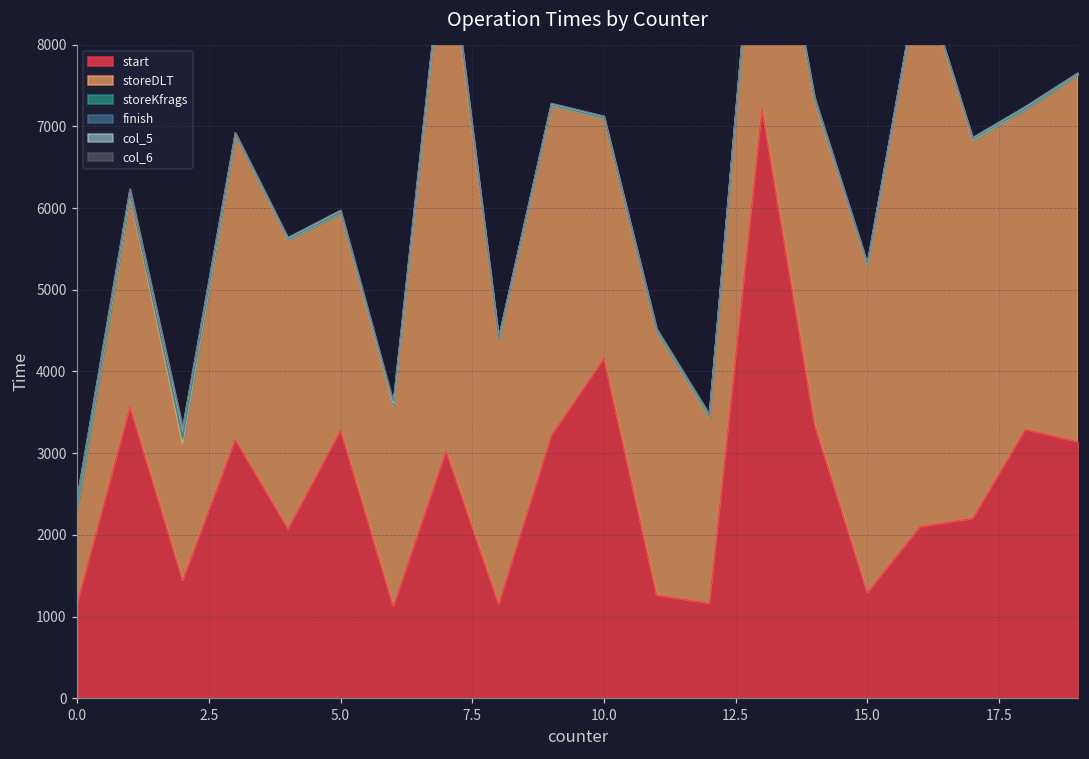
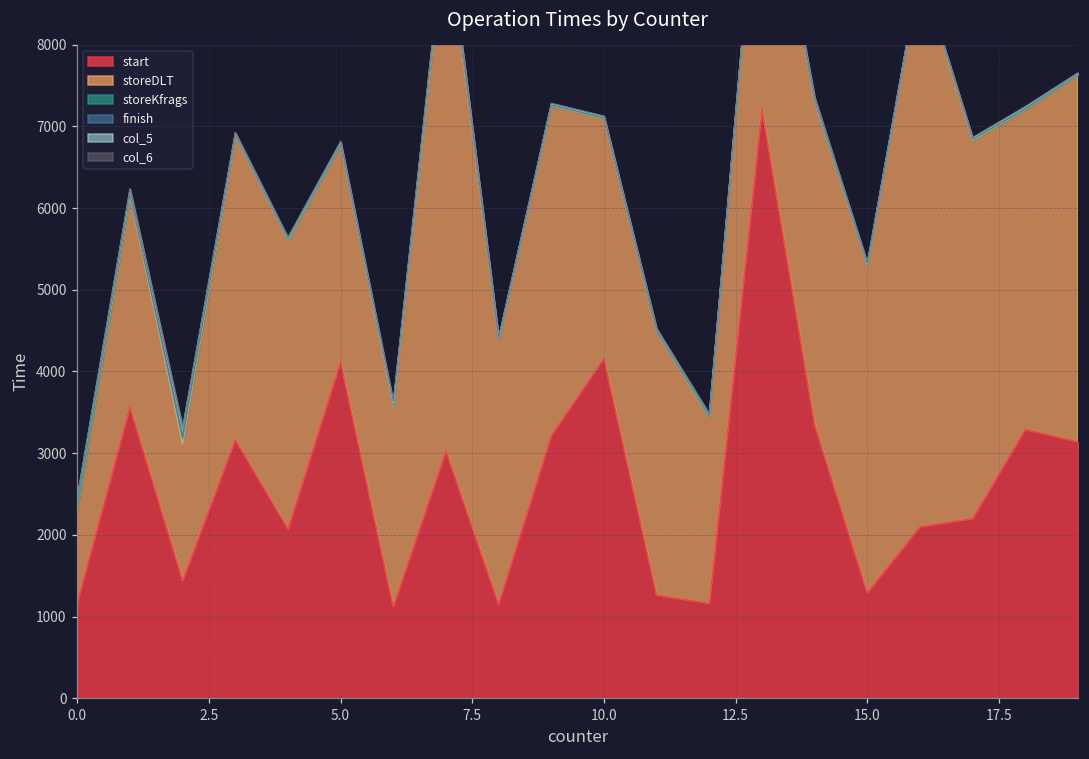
start, 5.0: 3300 -> 4100
